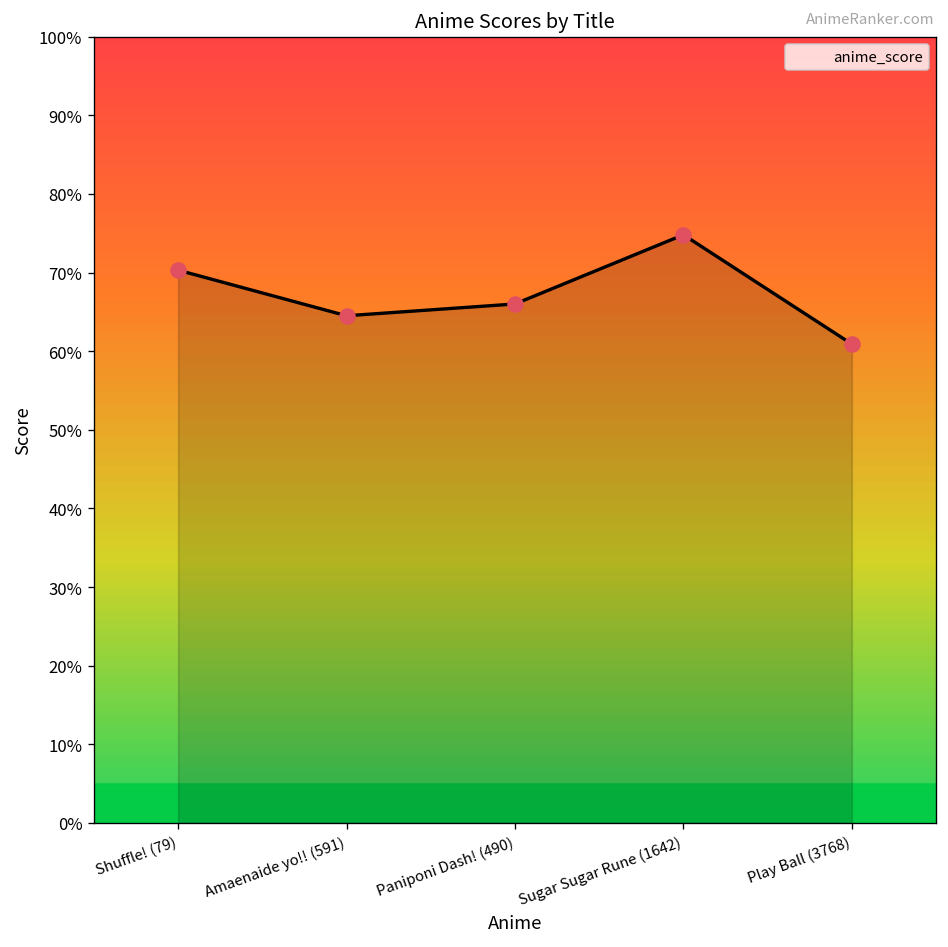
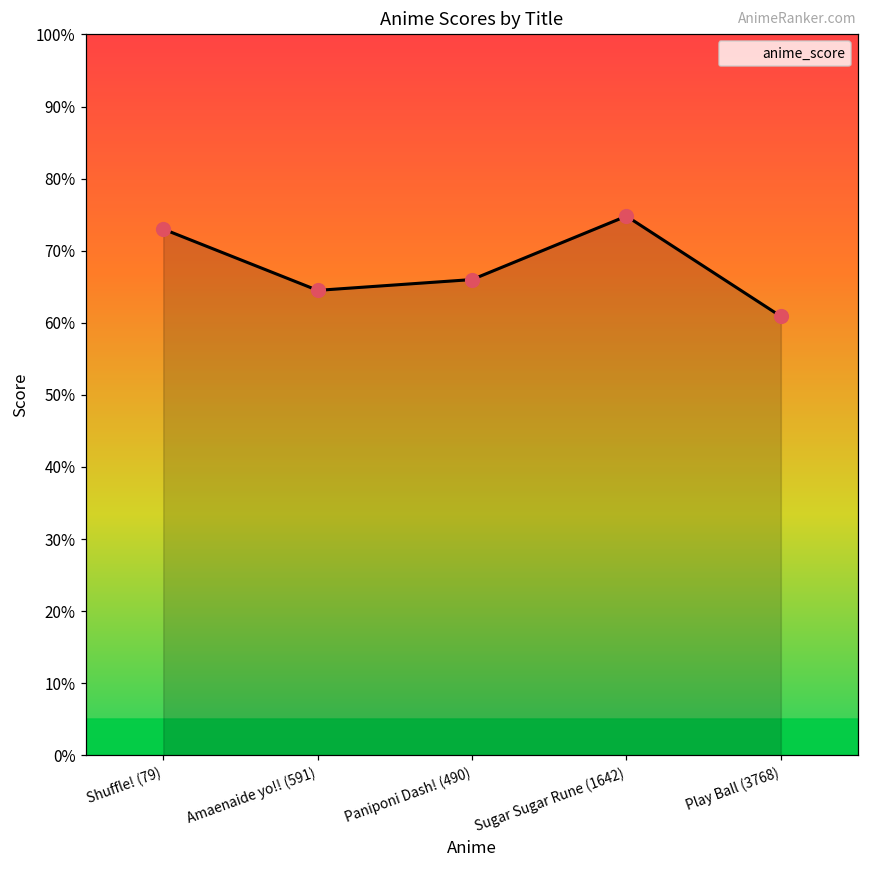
Shuffle! (79): 70% -> 73%
